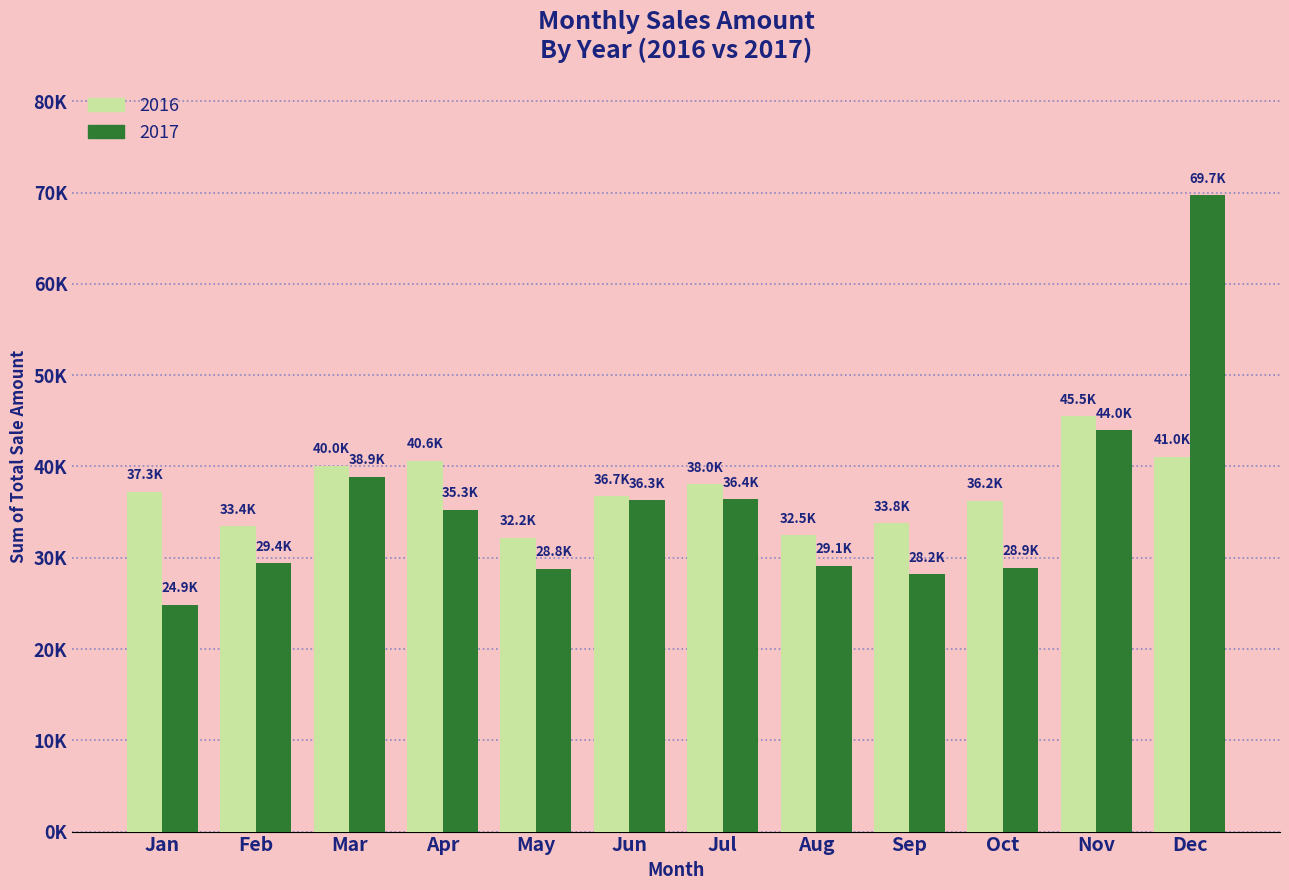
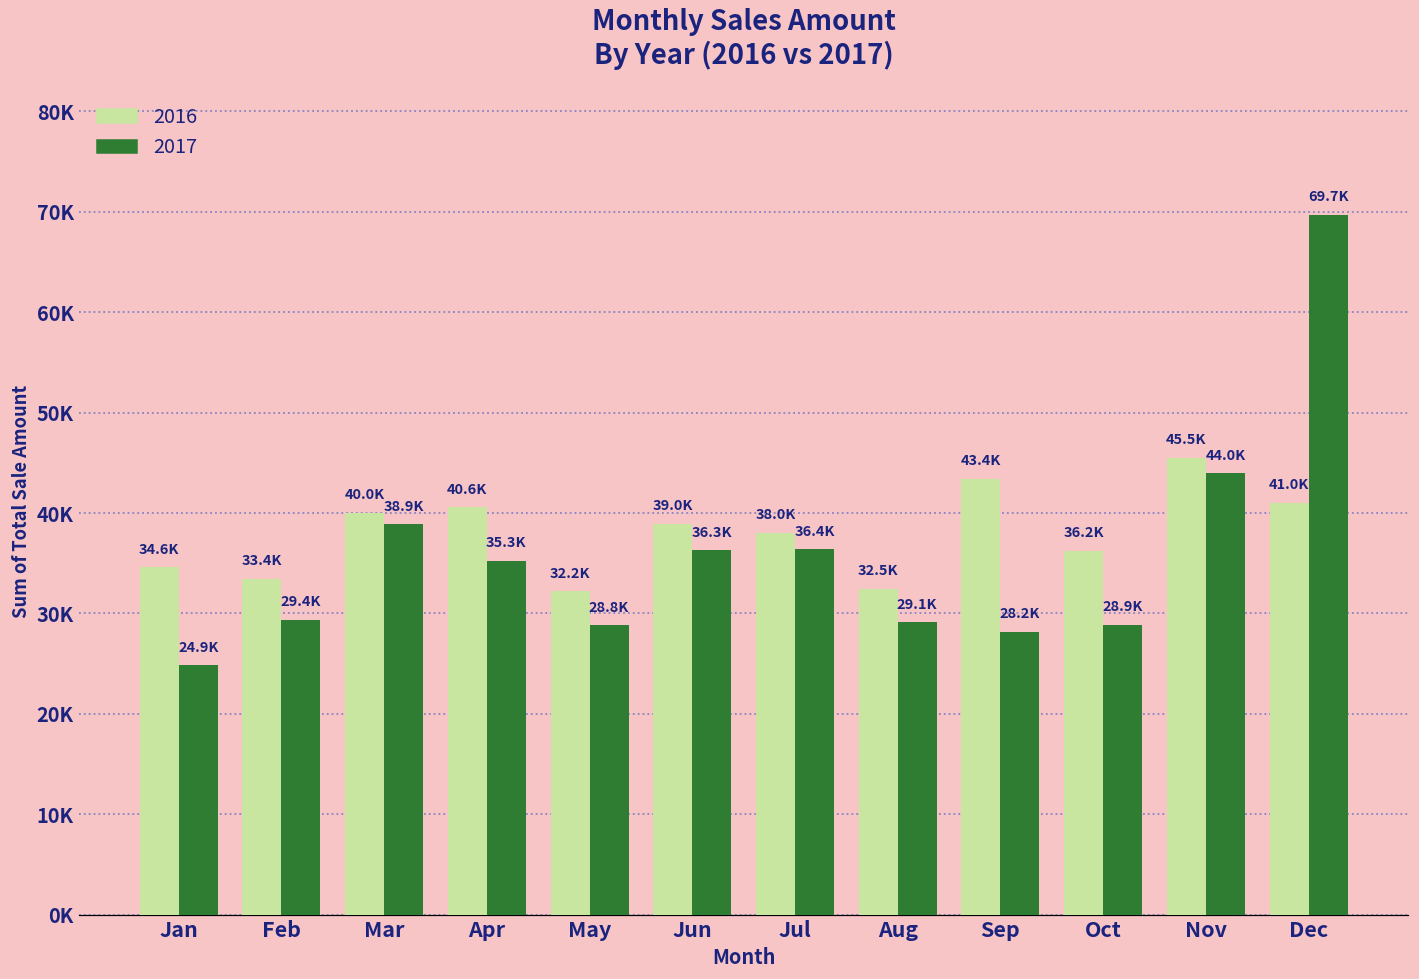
2016, Jan: 37.3K -> 34.6K
2016, Jun: 36.7K -> 39.0K
2016, Sep: 33.8K -> 43.4K
